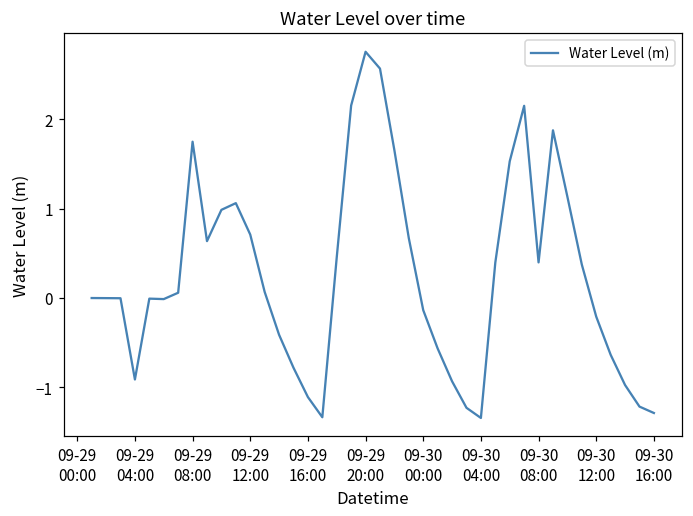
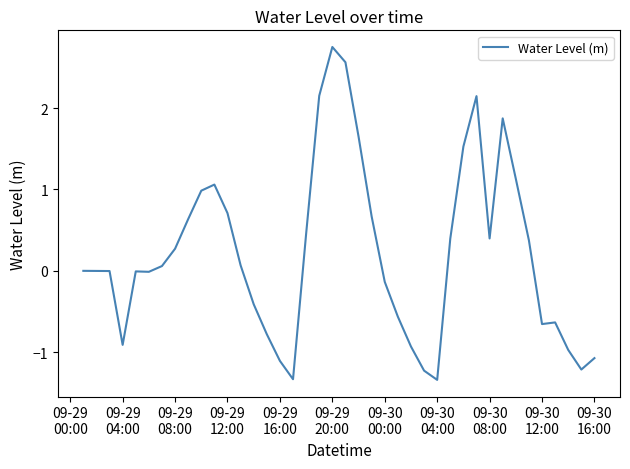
09-29 08:00: 1.7 -> 0.3
09-30 12:00: -0.2 -> -0.7
09-30 16:00: -1.3 -> -1.1
